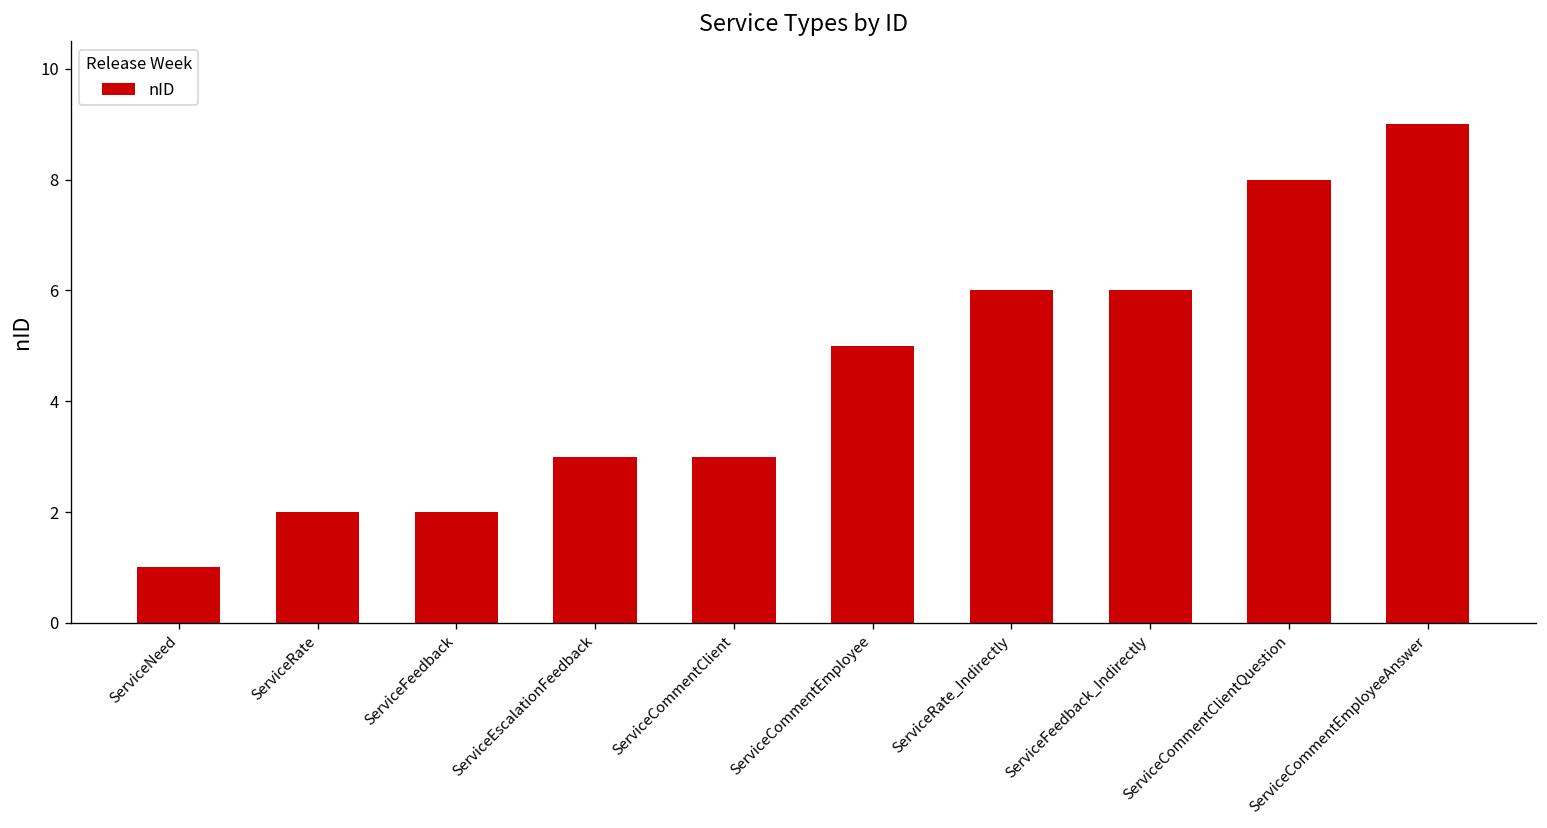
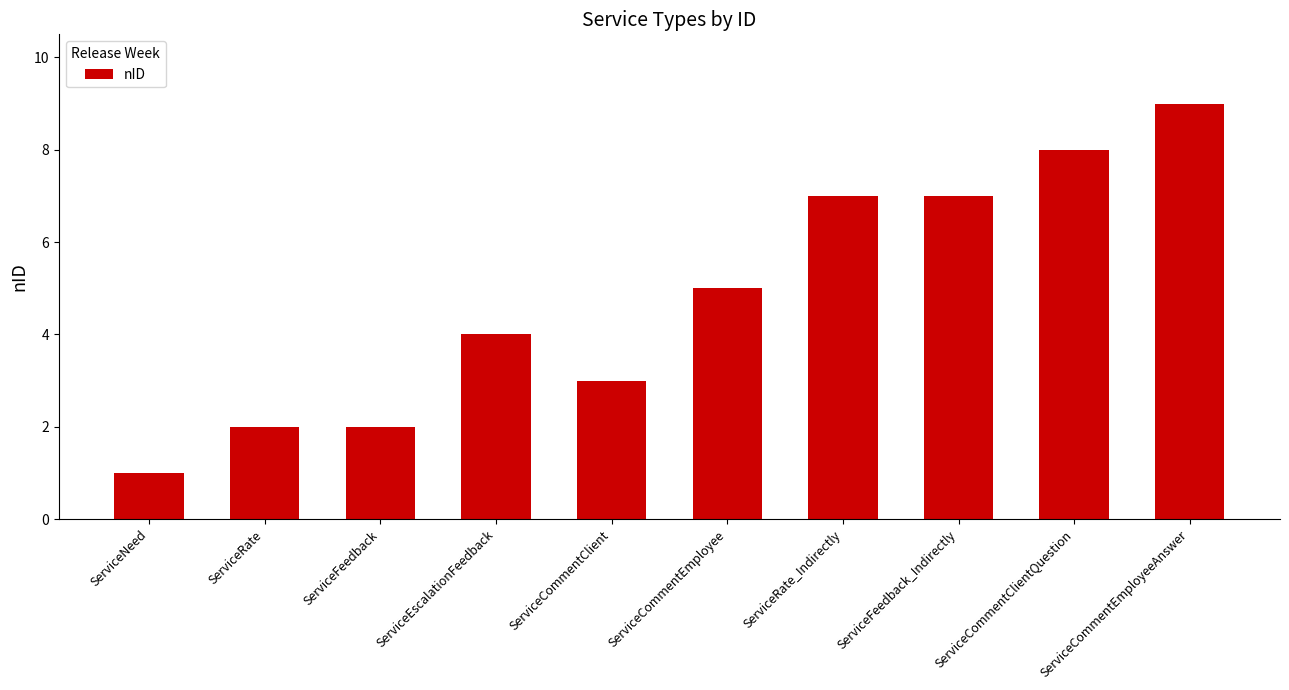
ServiceEscalationFeedback: 3 -> 4
ServiceRate_Indirectly: 6 -> 7
ServiceFeedback_Indirectly: 6 -> 7
